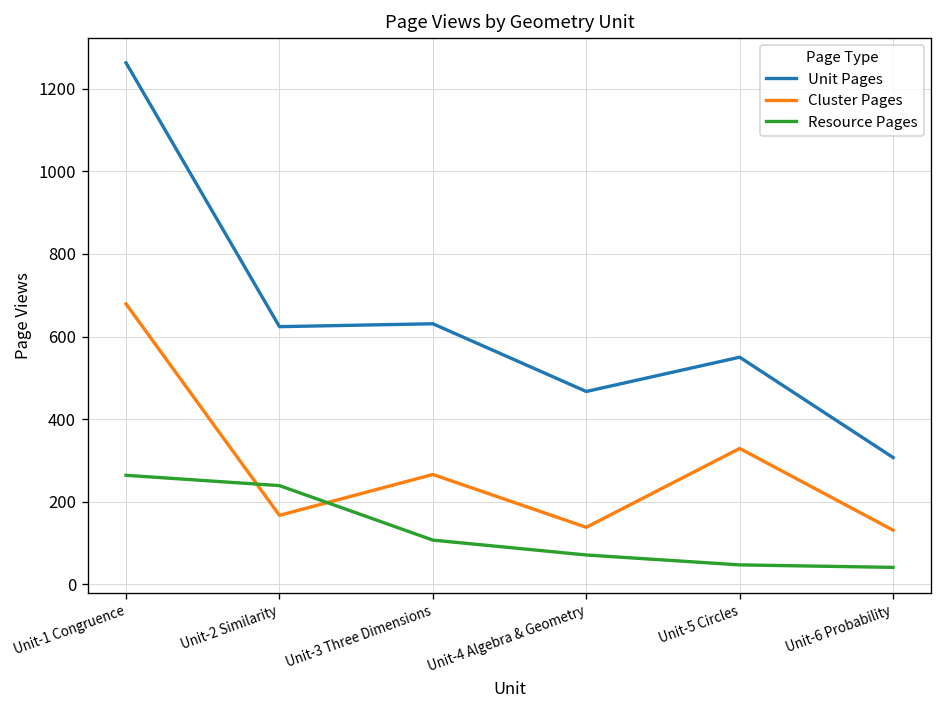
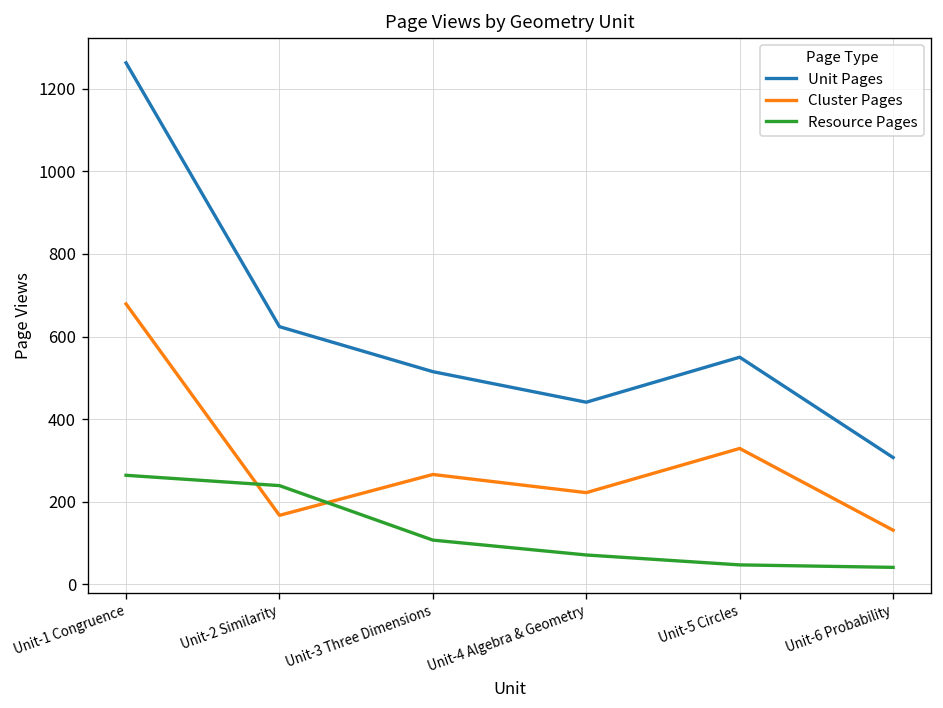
Unit Pages, Unit-3 Three Dimensions: 630 -> 520
Unit Pages, Unit-4 Algebra & Geometry: 470 -> 440
Cluster Pages, Unit-4 Algebra & Geometry: 140 -> 220
